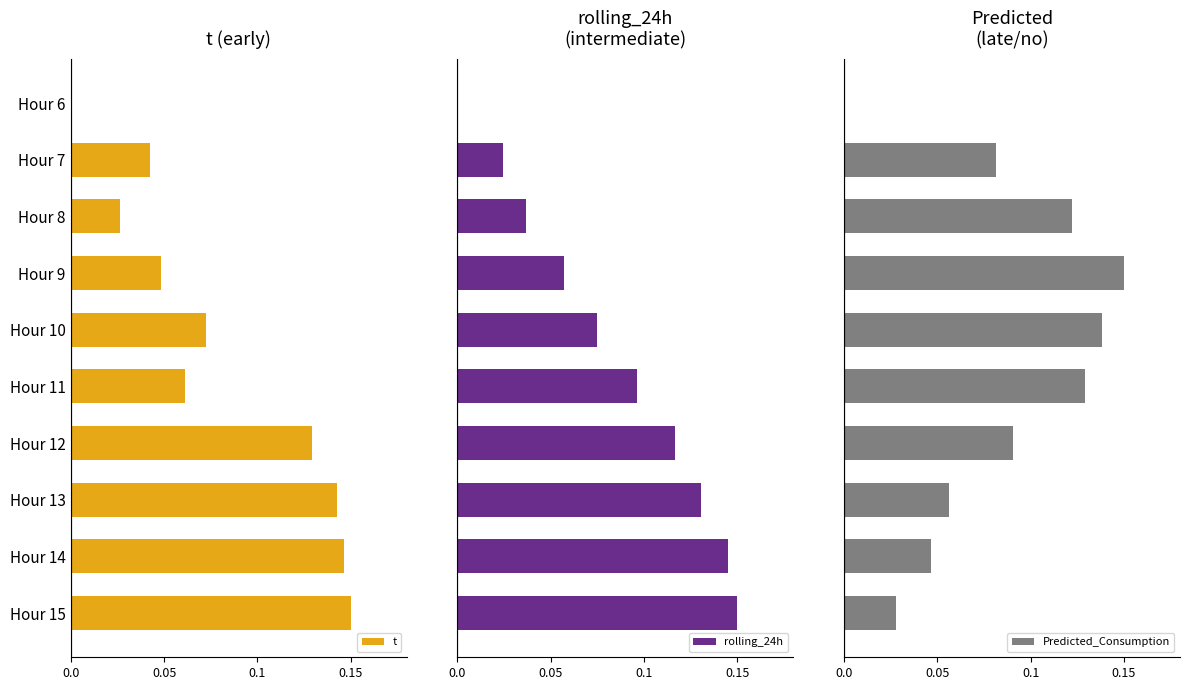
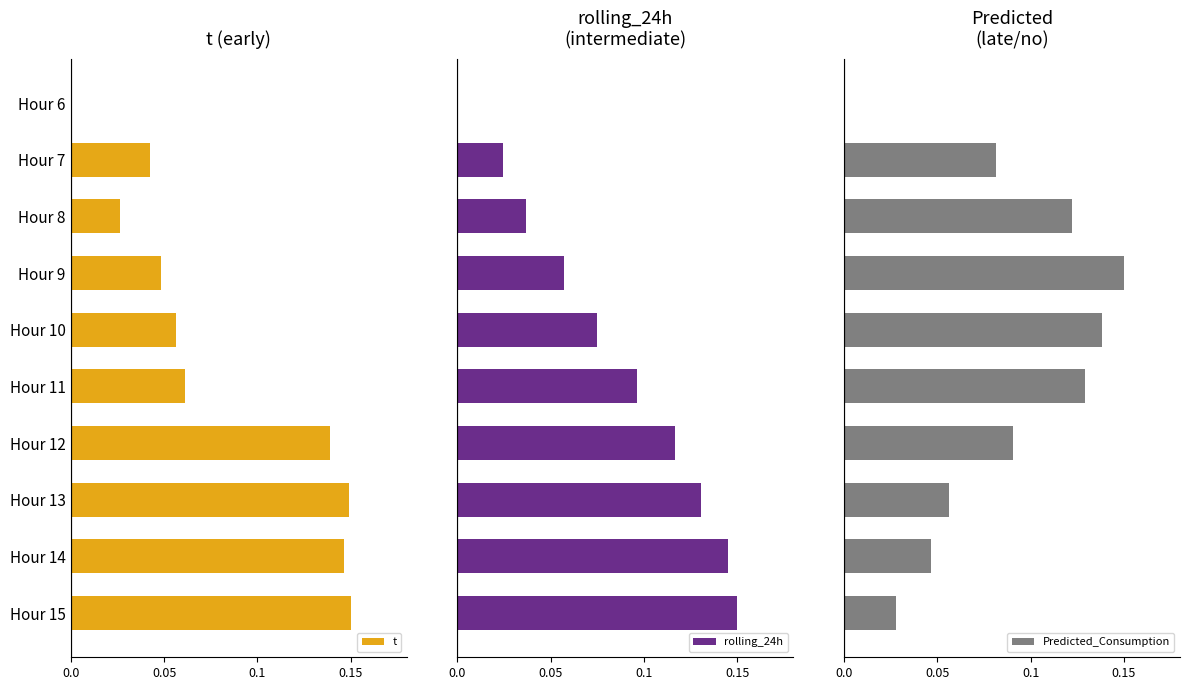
t (early), Hour 10: 0.073 -> 0.056
t (early), Hour 12: 0.129 -> 0.139
t (early), Hour 13: 0.142 -> 0.149
